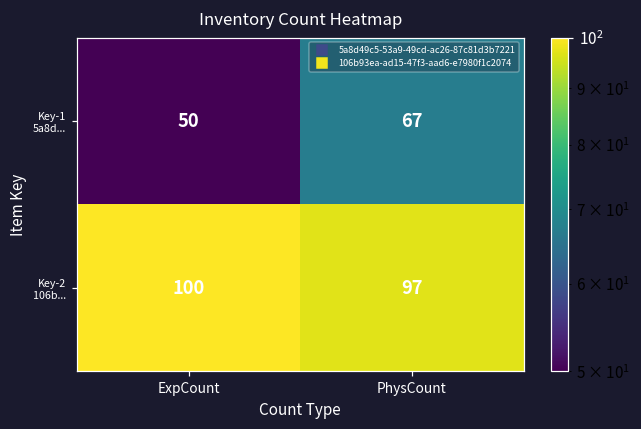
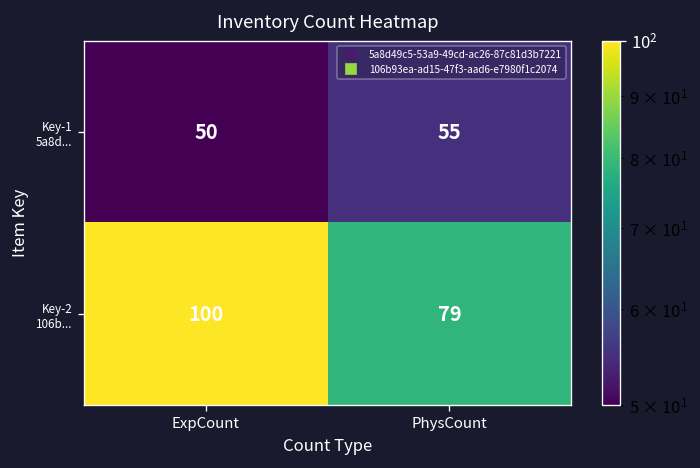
Key-1 5a8d..., PhysCount: 67 -> 55
Key-2 106b..., PhysCount: 97 -> 79
